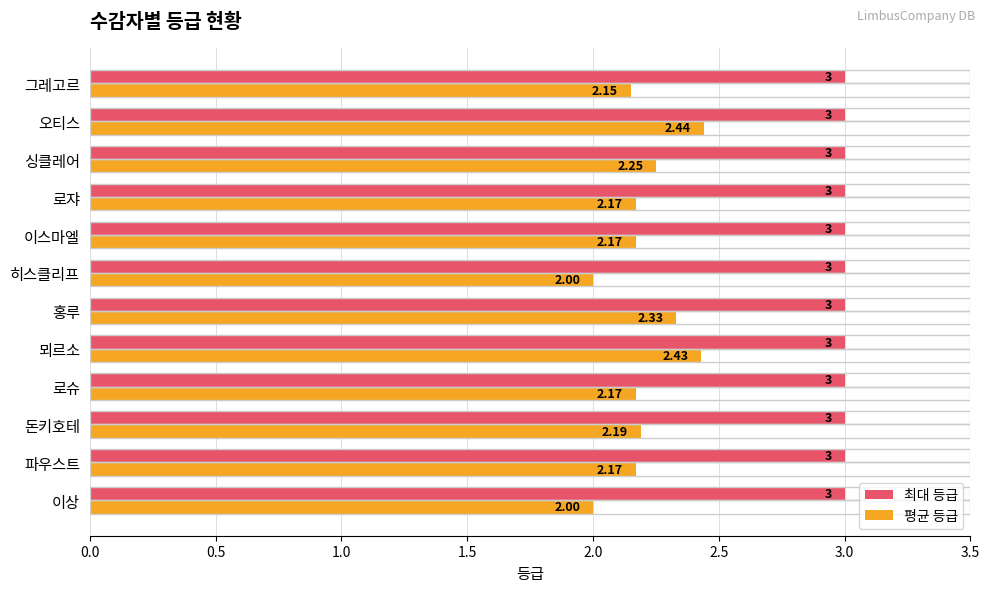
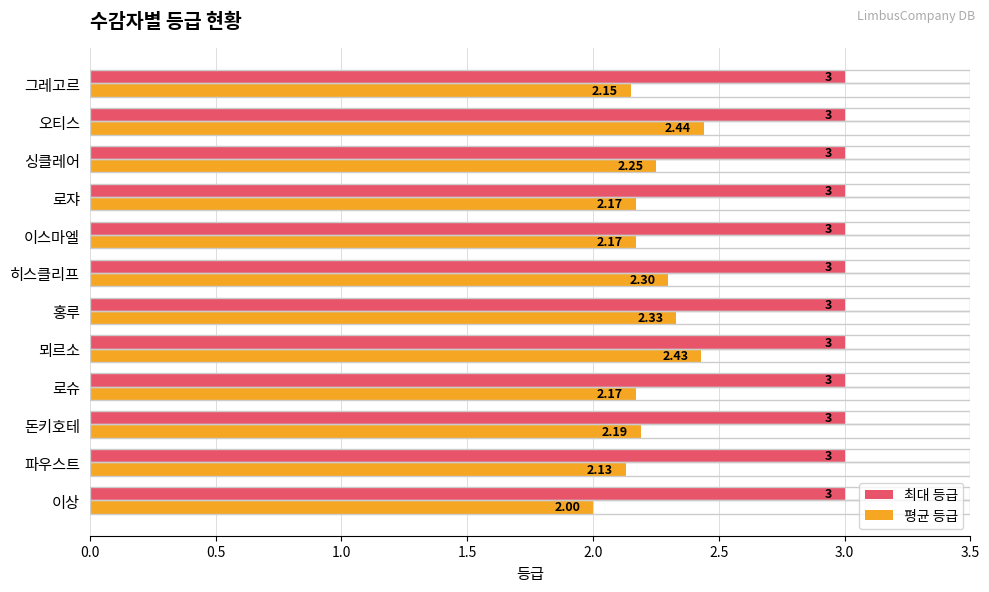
평균 등급, 히스클리프: 2.00 -> 2.30
평균 등급, 파우스트: 2.17 -> 2.13
